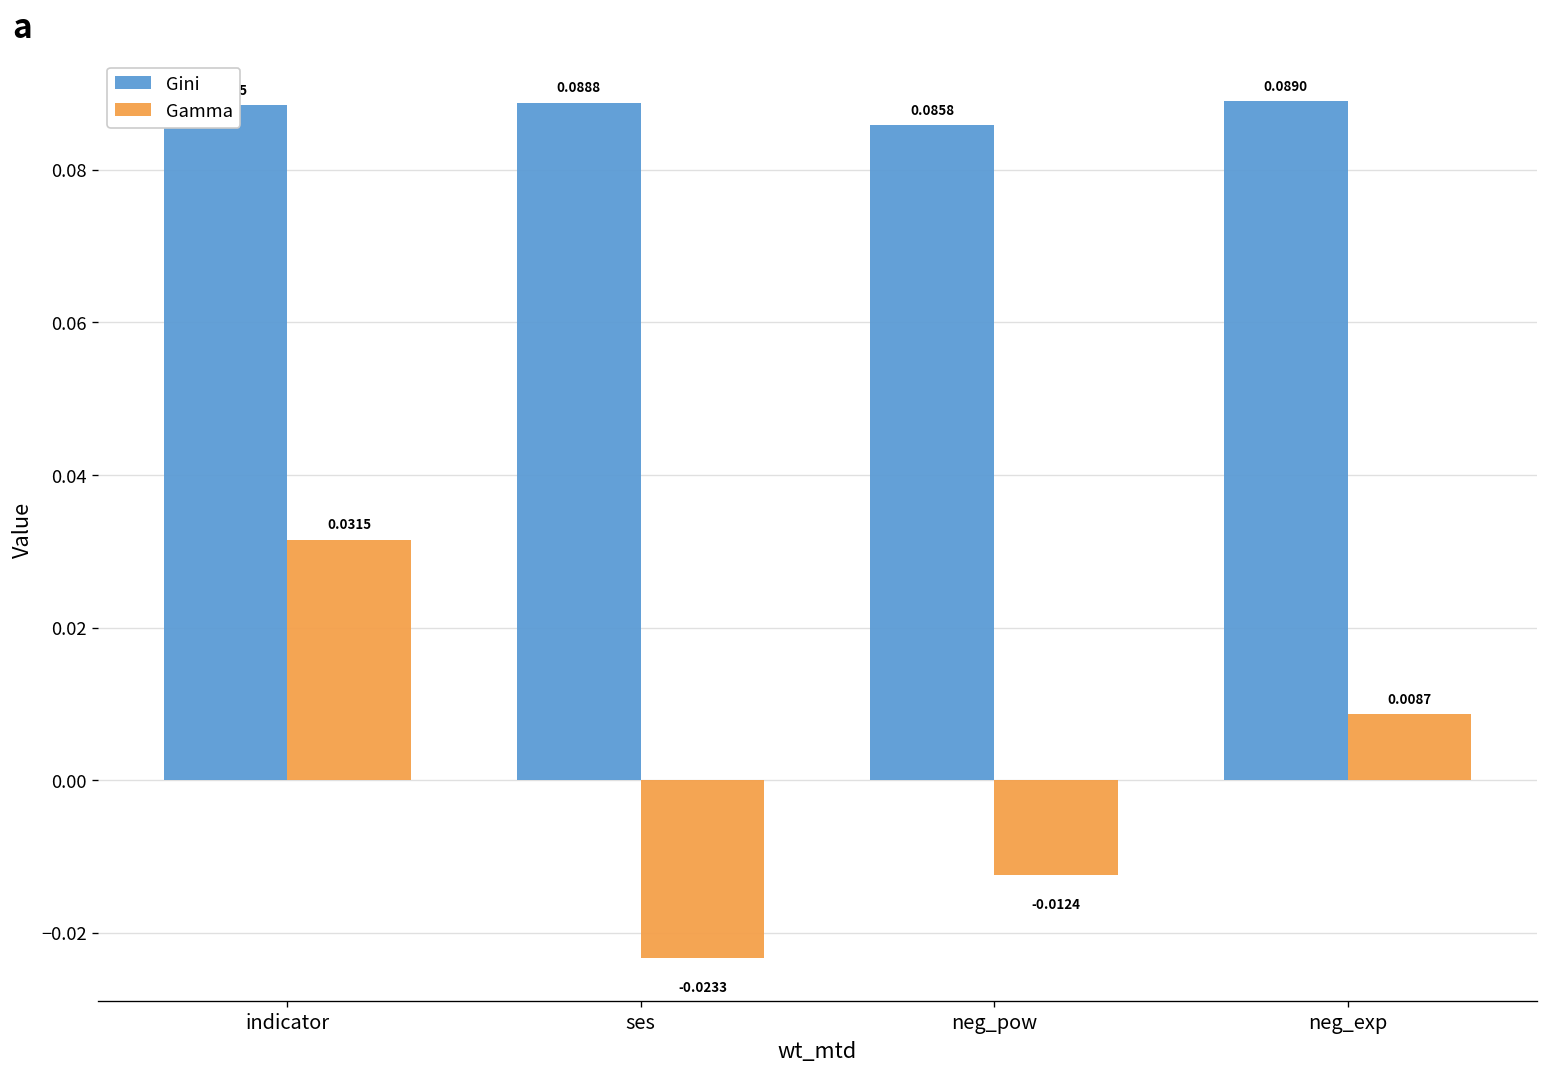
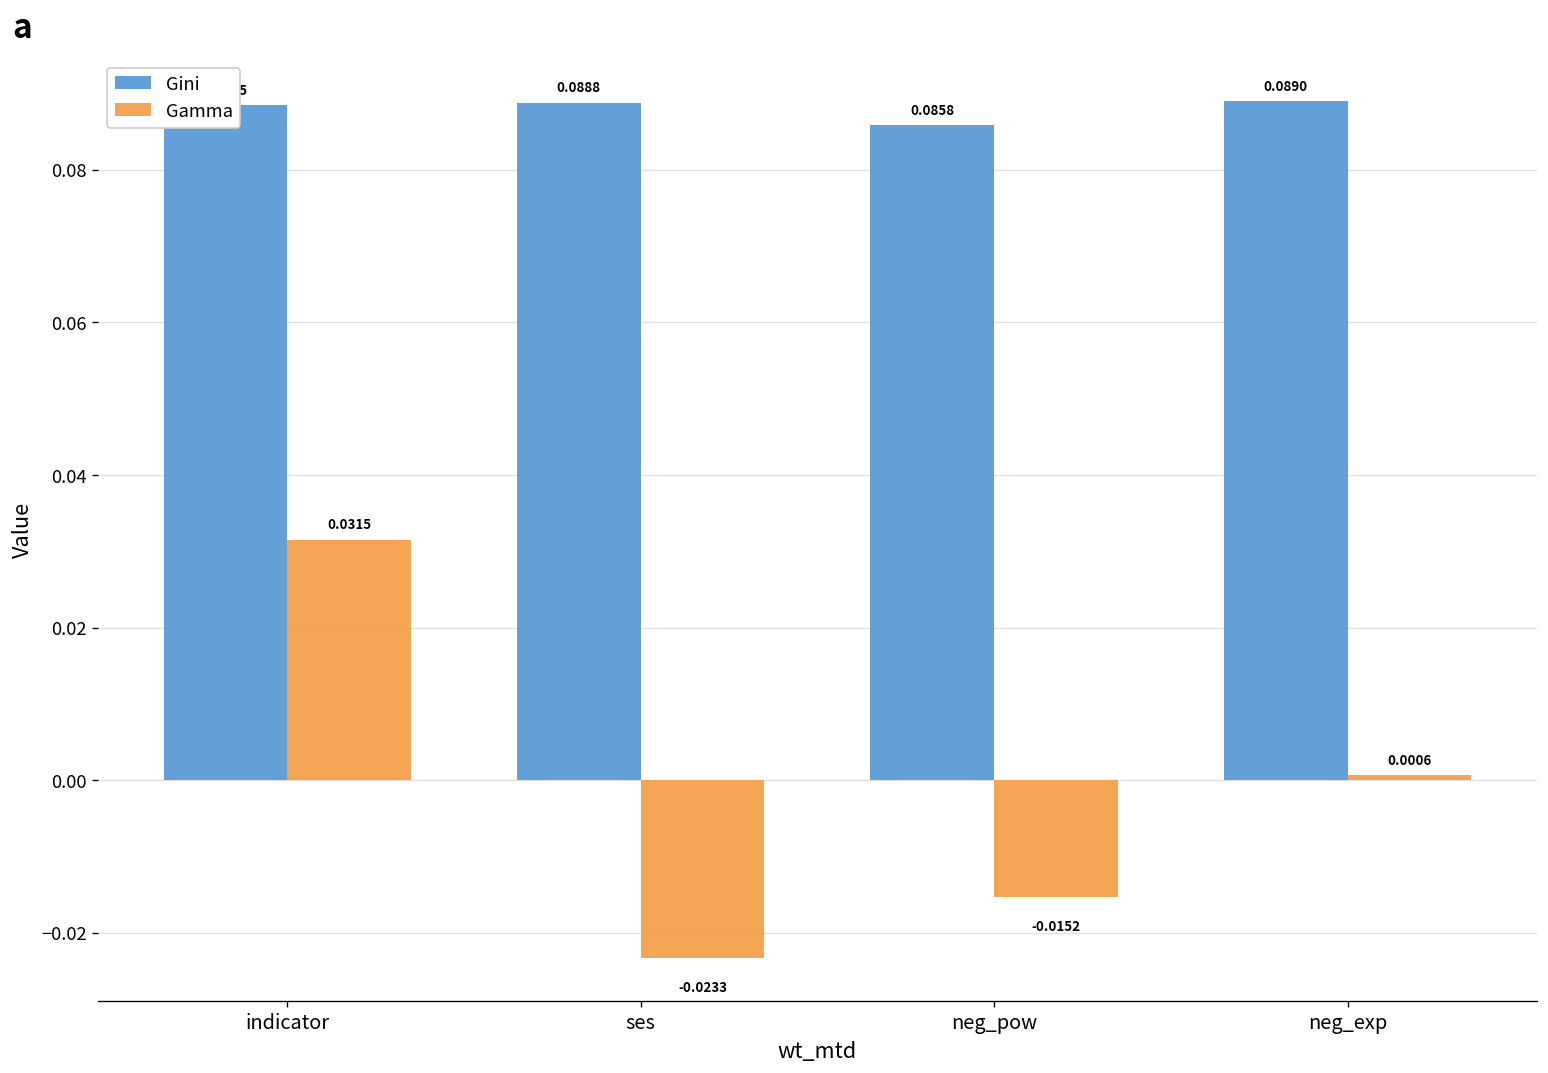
Gamma, neg_pow: -0.0124 -> -0.0152
Gamma, neg_exp: 0.0087 -> 0.0006
